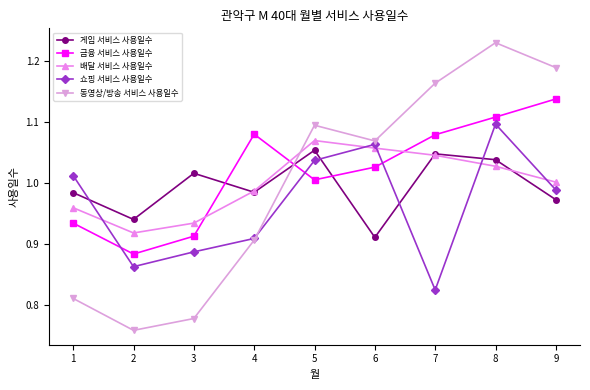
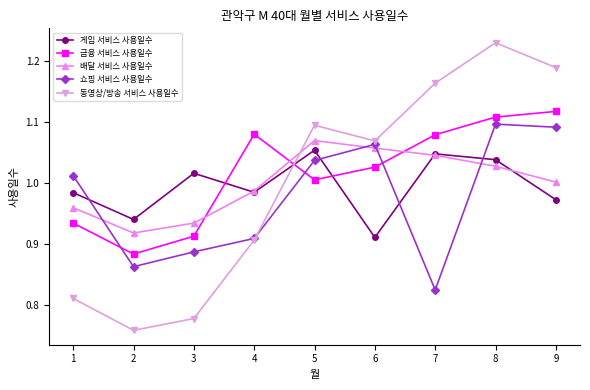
금융 서비스 사용일수, 9: 1.14 -> 1.12
쇼핑 서비스 사용일수, 9: 0.99 -> 1.09
